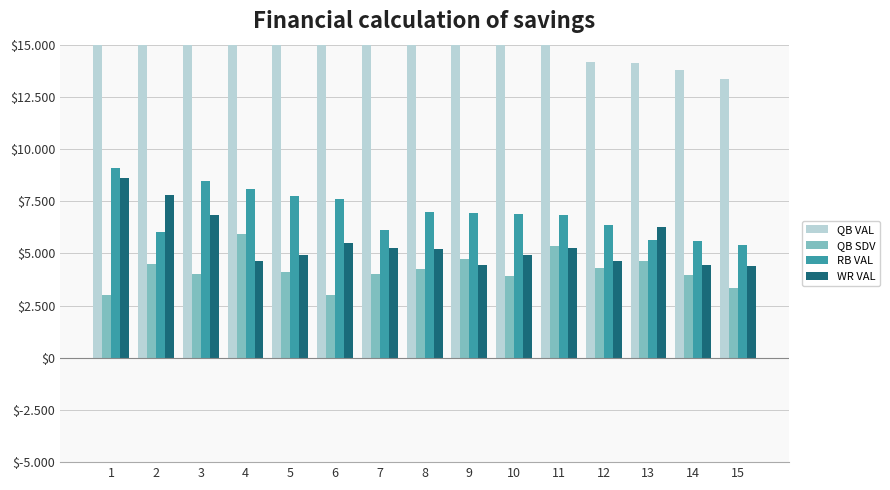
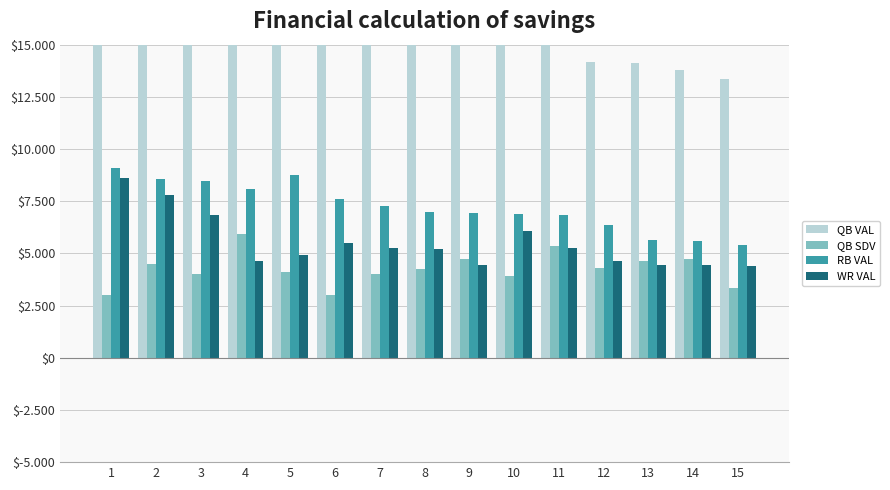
RB VAL, 2: $6.0 -> $8.6
RB VAL, 5: $7.8 -> $8.7
RB VAL, 7: $6.1 -> $7.3
WR VAL, 10: $4.9 -> $6.1
WR VAL, 13: $6.3 -> $4.5
QB SDV, 14: $4.0 -> $4.7
